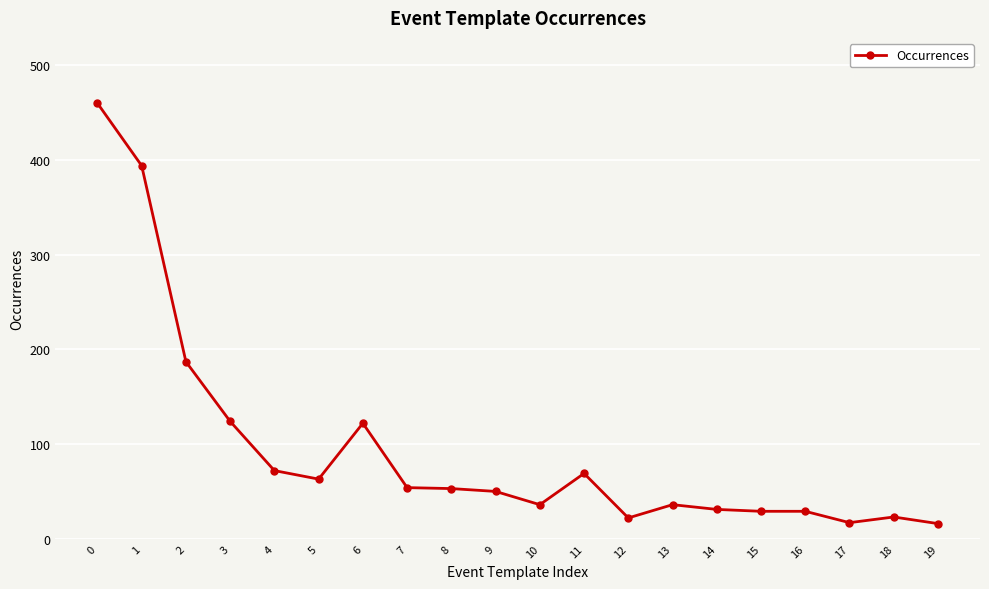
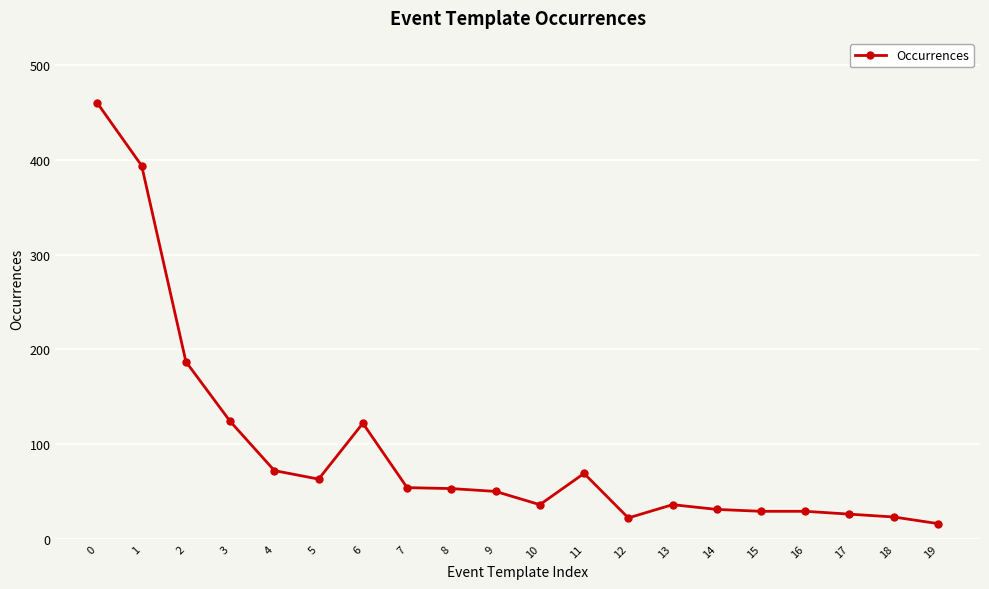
17: 20 -> 30
